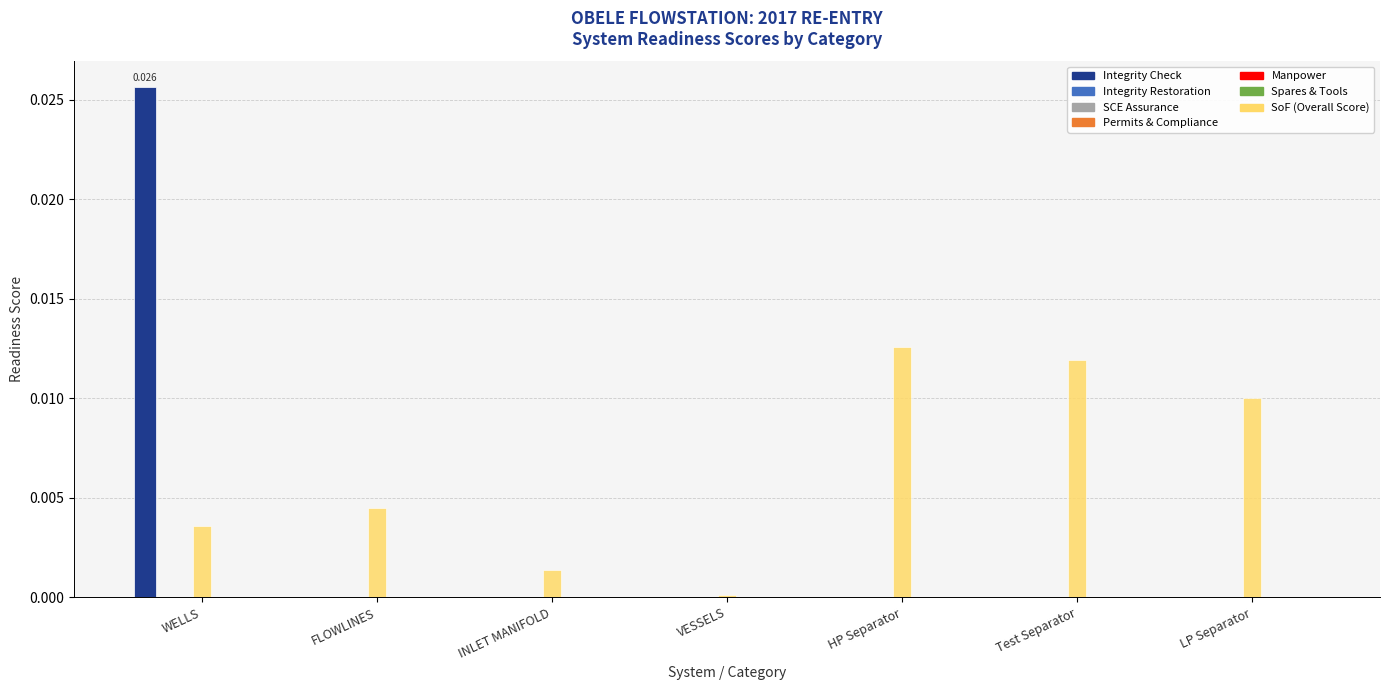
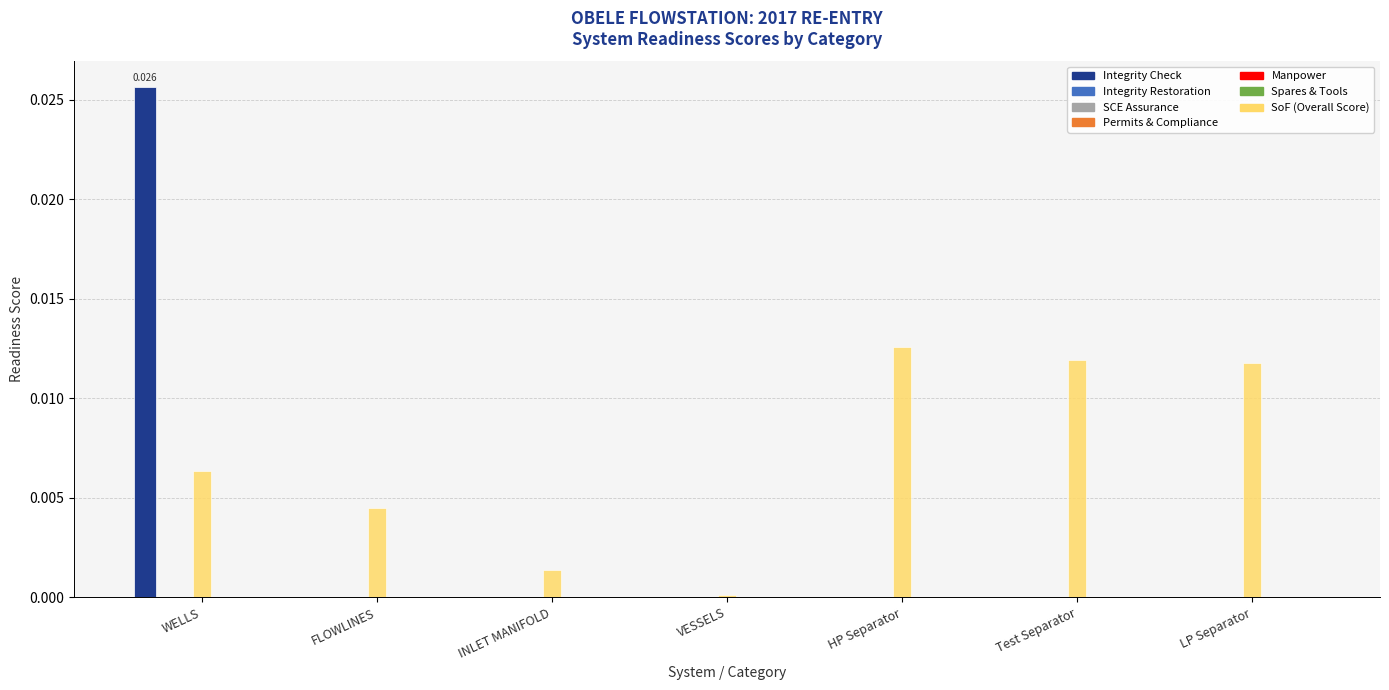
SoF (Overall Score), WELLS: 0.0036 -> 0.0064
SoF (Overall Score), LP Separator: 0.0100 -> 0.0118
